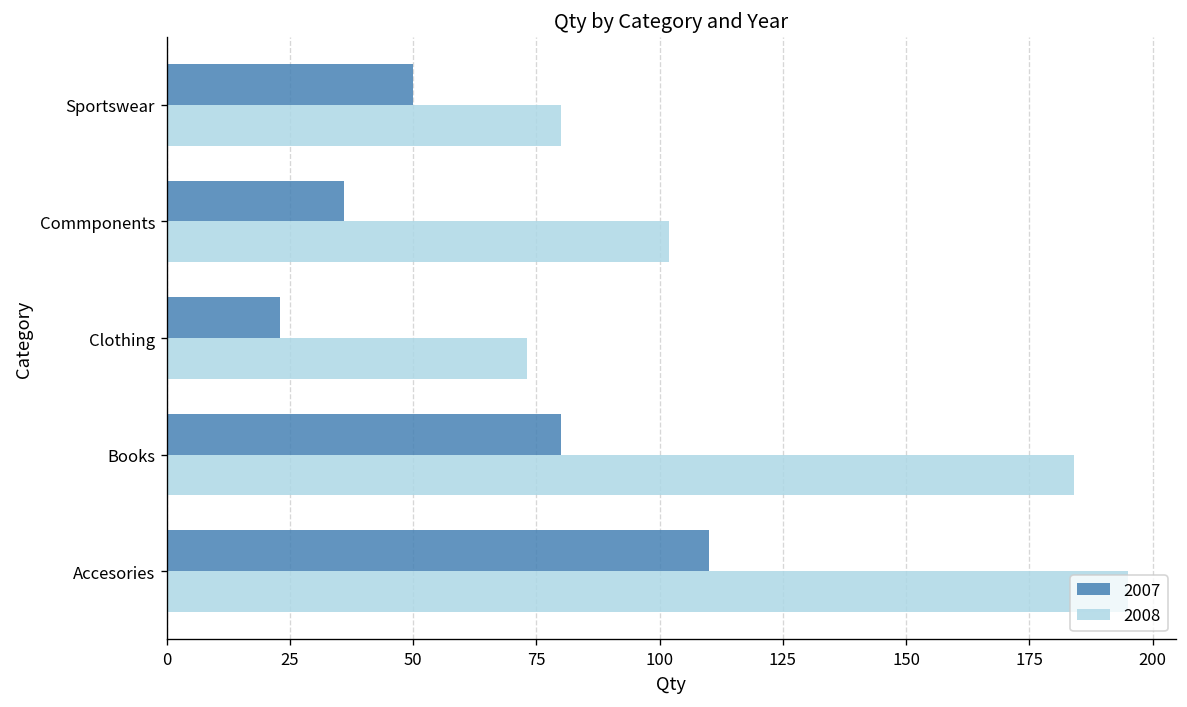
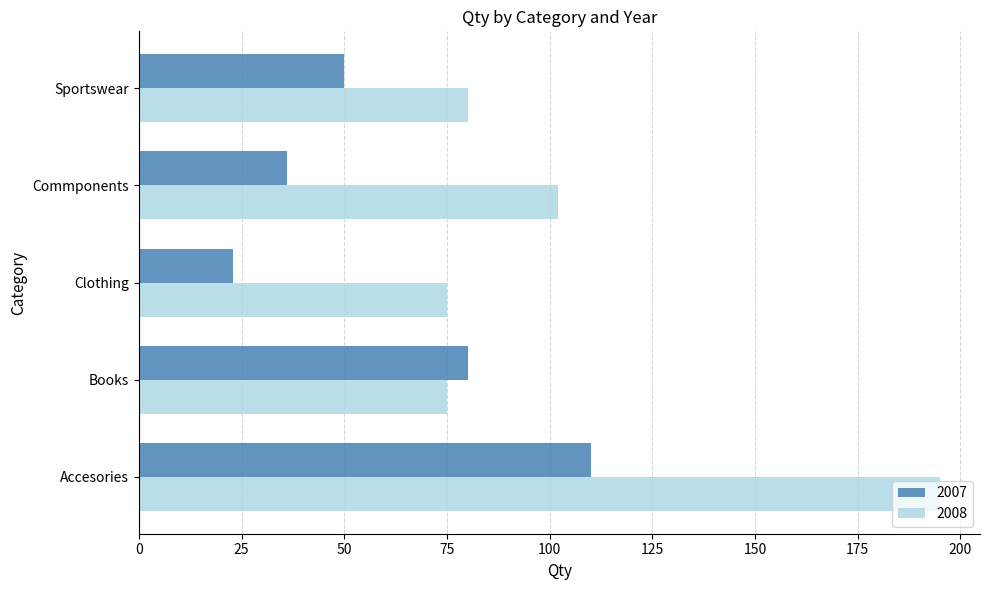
2008, Clothing: 73 -> 75
2008, Books: 184 -> 75
